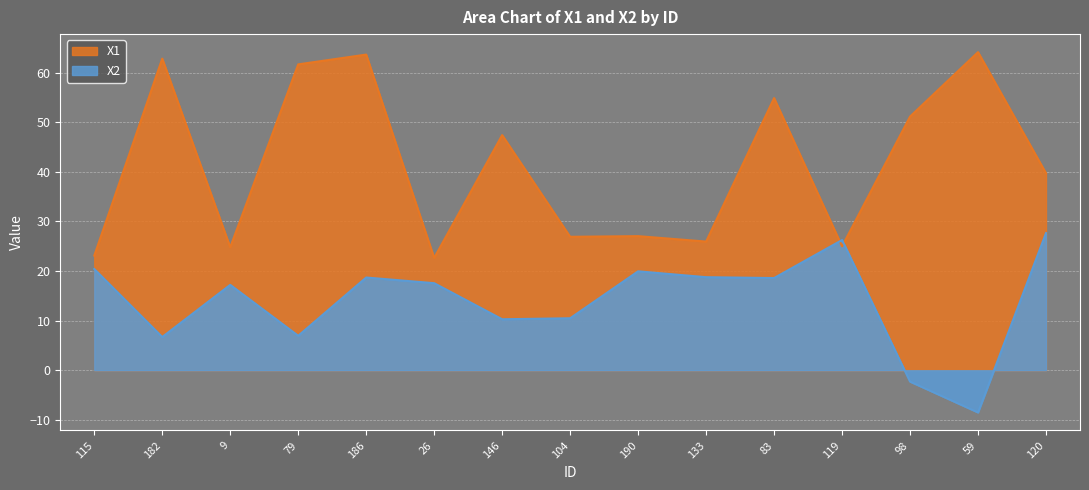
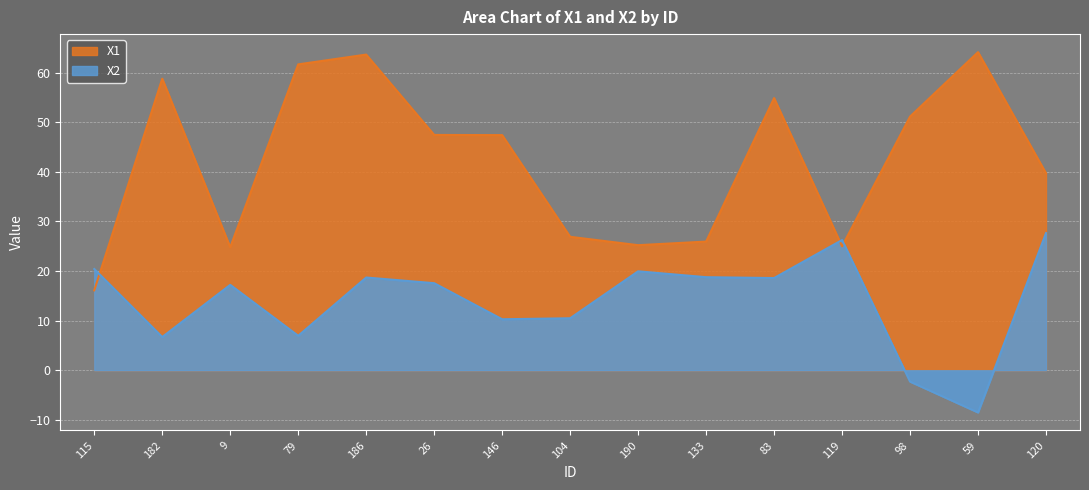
X1, 115: 23 -> 16
X1, 182: 63 -> 59
X1, 26: 23 -> 47
X1, 190: 27 -> 25
